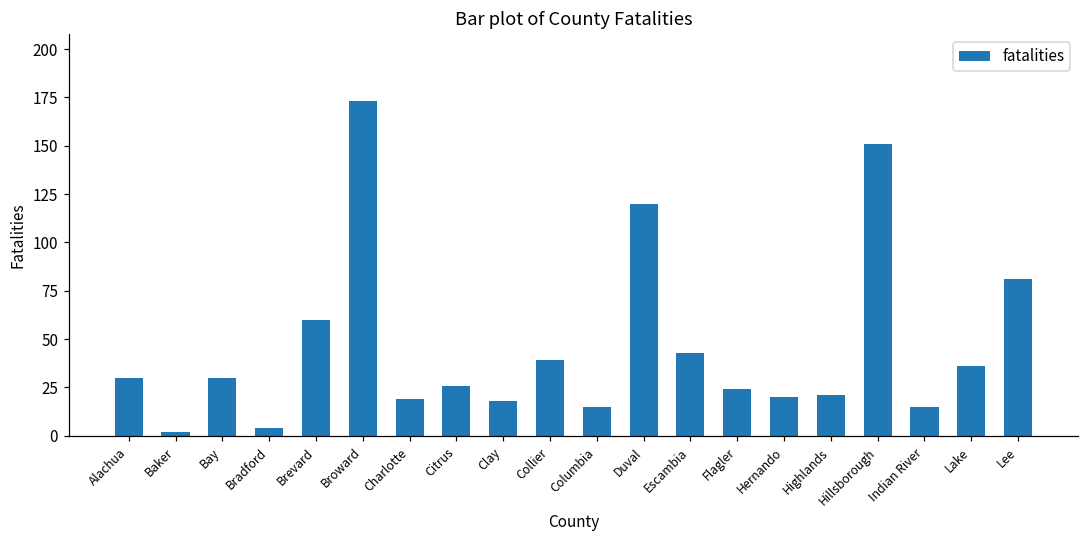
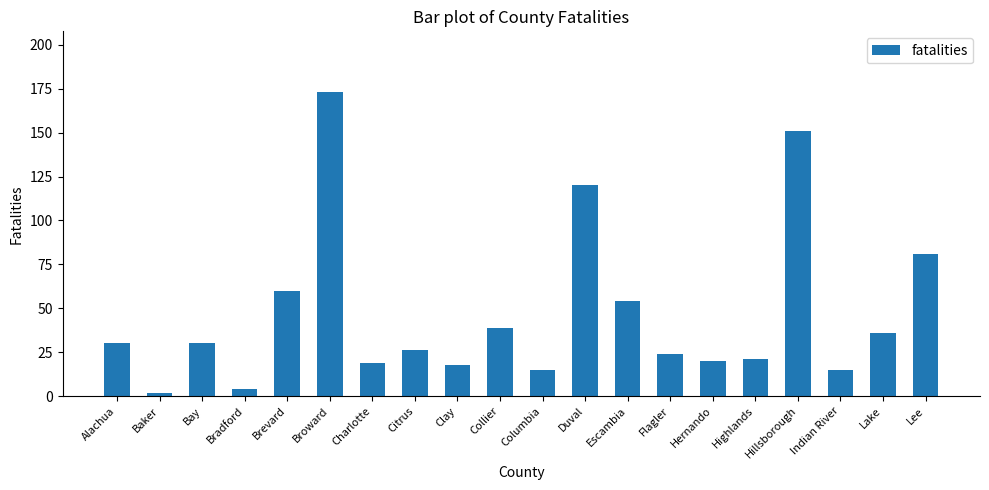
Escambia: 43 -> 54
